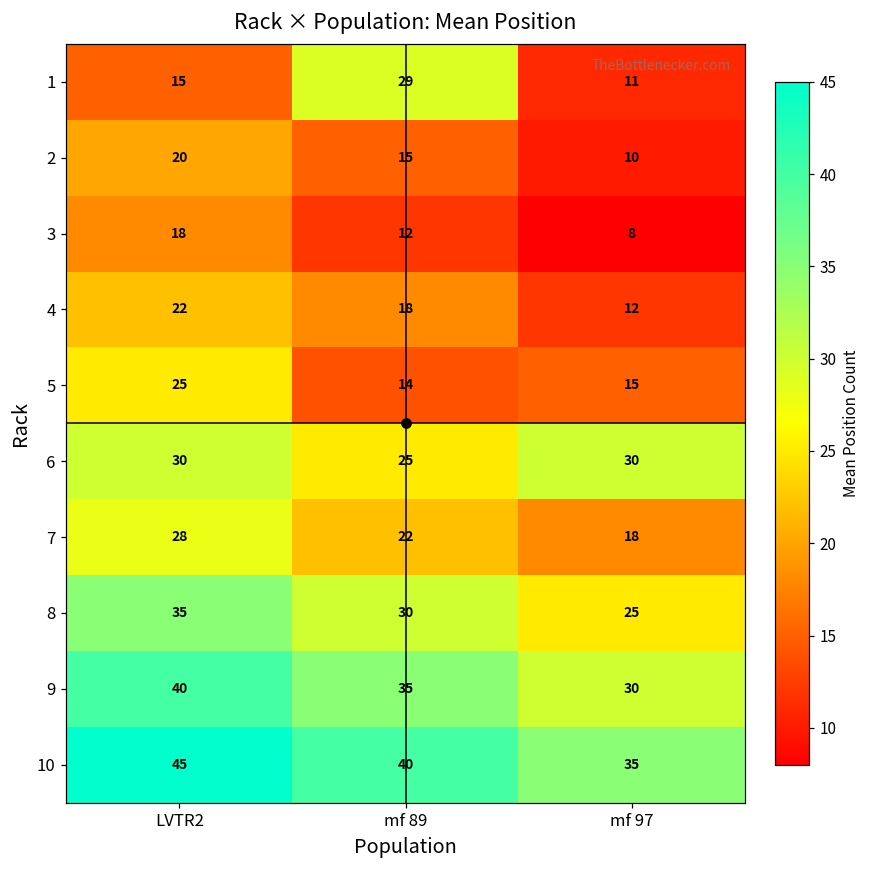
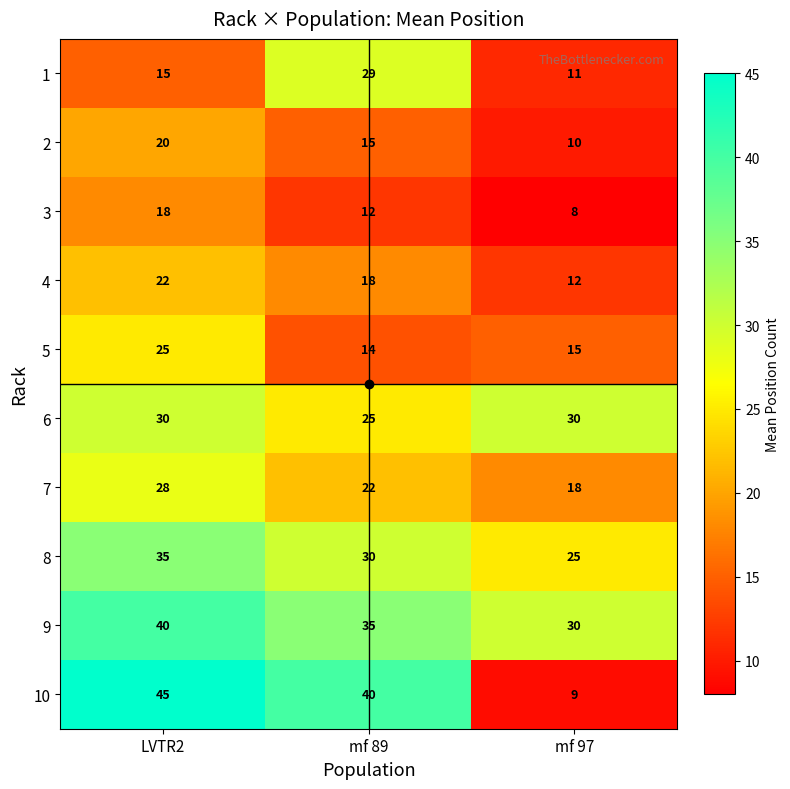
10, mf 97: 35 -> 9
